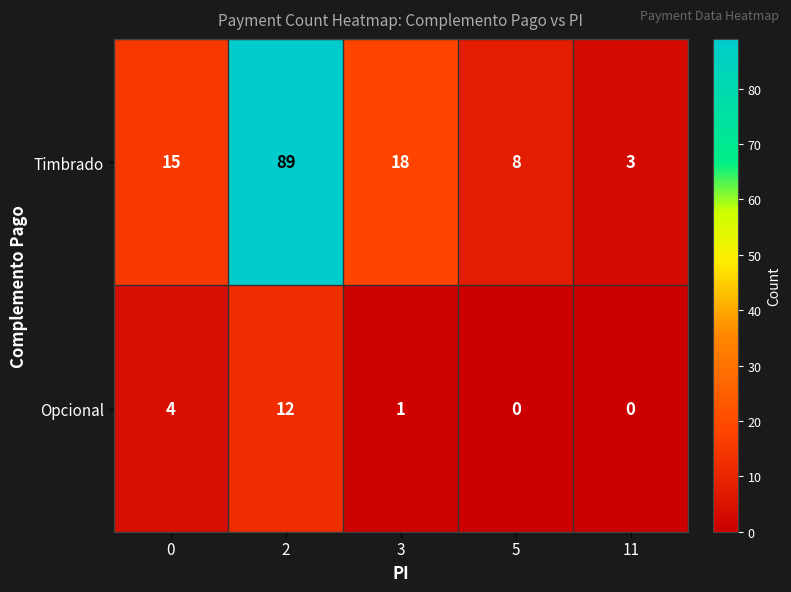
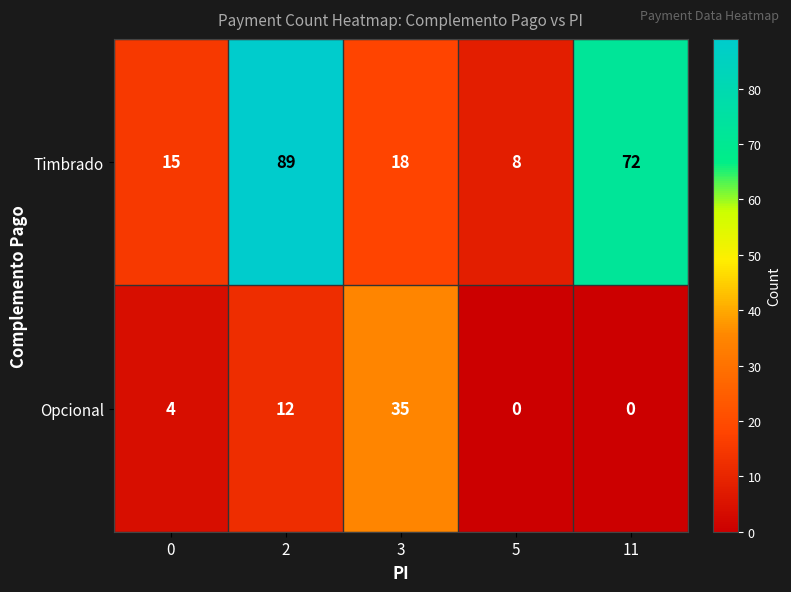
Timbrado, 11: 3 -> 72
Opcional, 3: 1 -> 35
